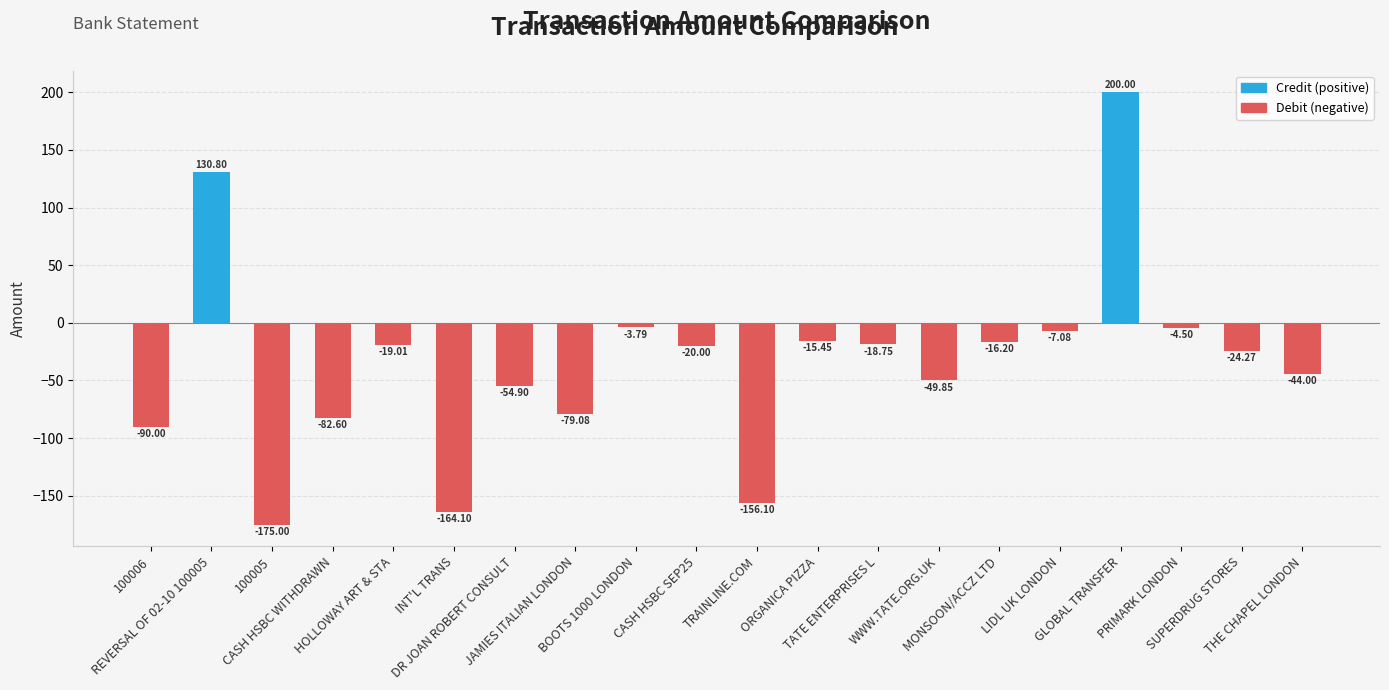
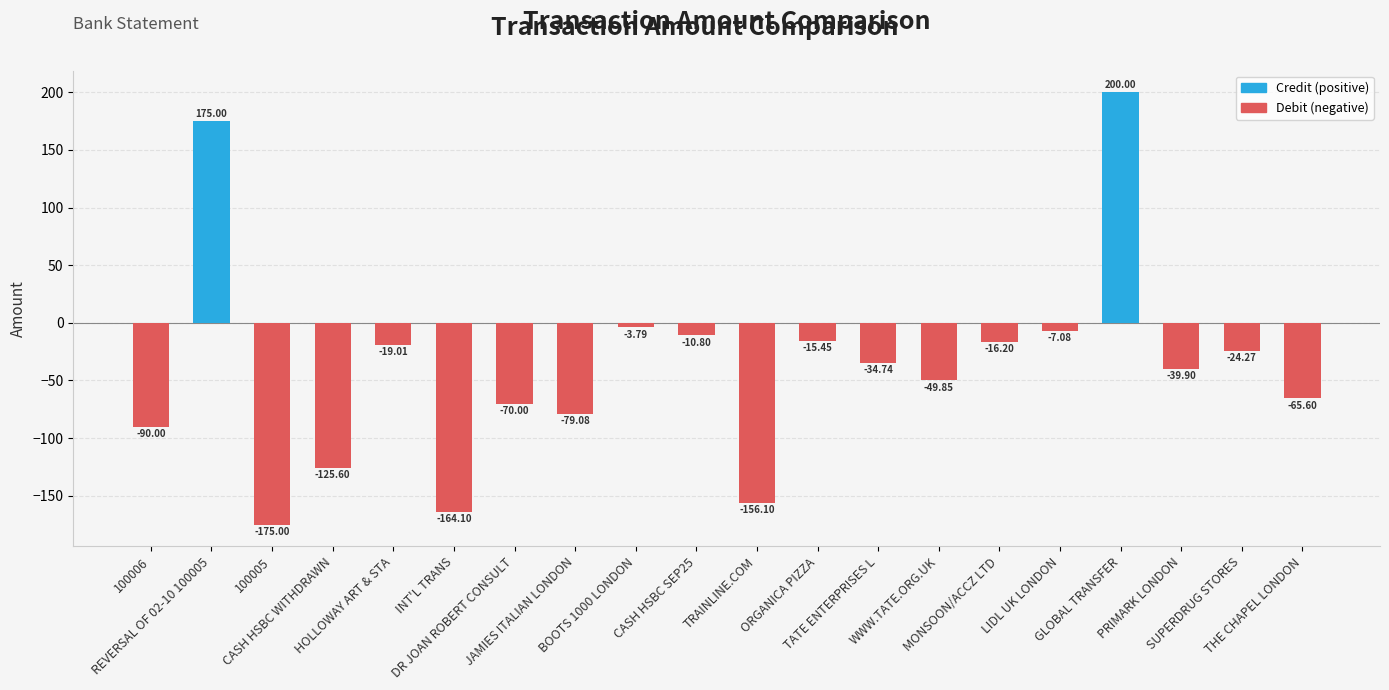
REVERSAL OF 02-10 100005: 130.80 -> 175.00
CASH HSBC WITHDRAWN: -82.60 -> -125.60
DR JOAN ROBERT CONSULT: -54.90 -> -70.00
CASH HSBC SEP25: -20.00 -> -10.80
TATE ENTERPRISES L: -18.75 -> -34.74
PRIMARK LONDON: -4.50 -> -39.90
THE CHAPEL LONDON: -44.00 -> -65.60
